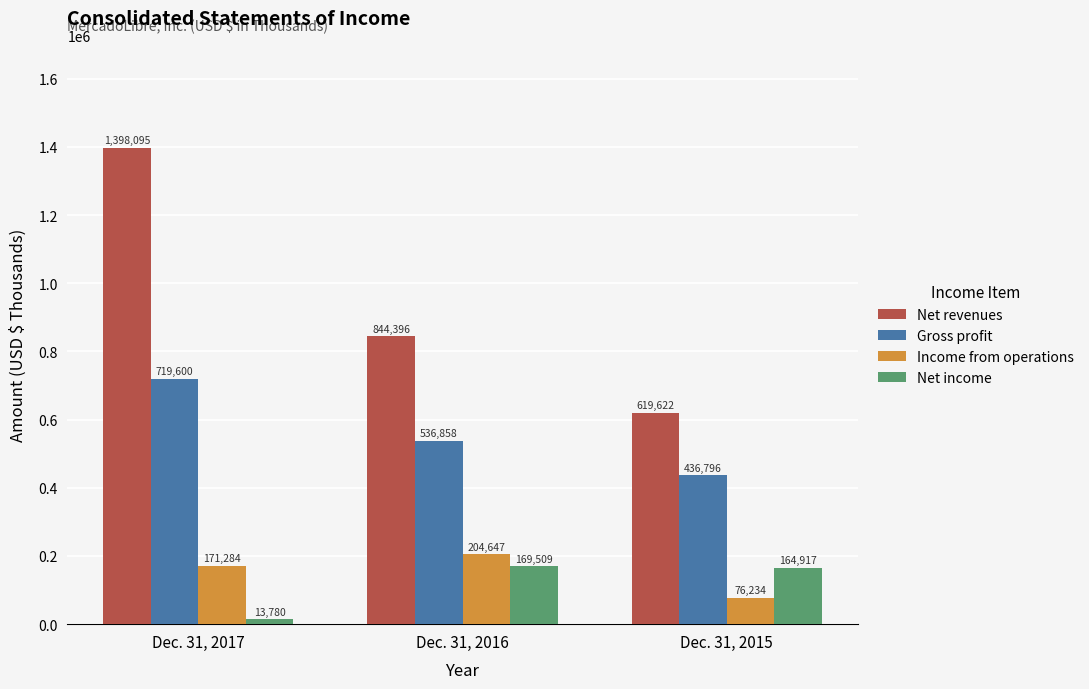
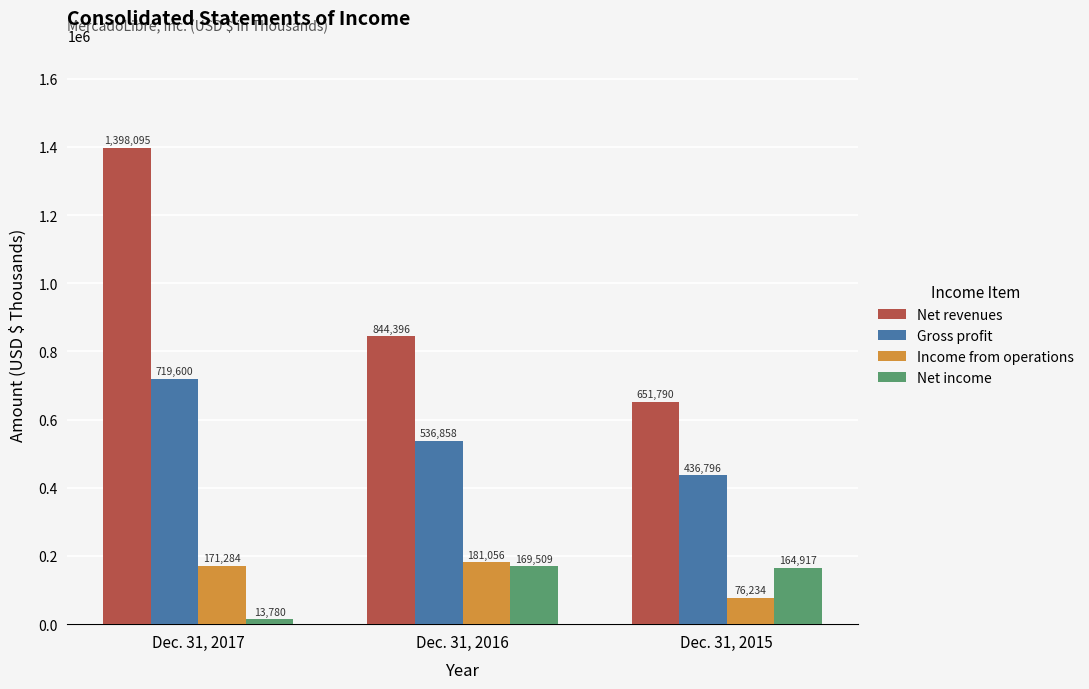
Income from operations, Dec. 31, 2016: 204,647 -> 181,056
Net revenues, Dec. 31, 2015: 619,622 -> 651,790
